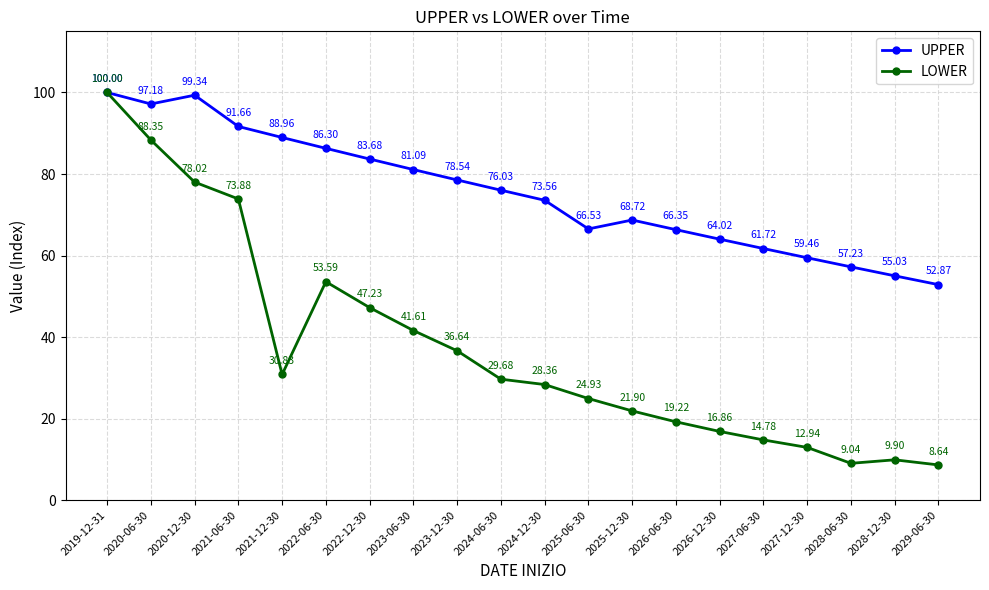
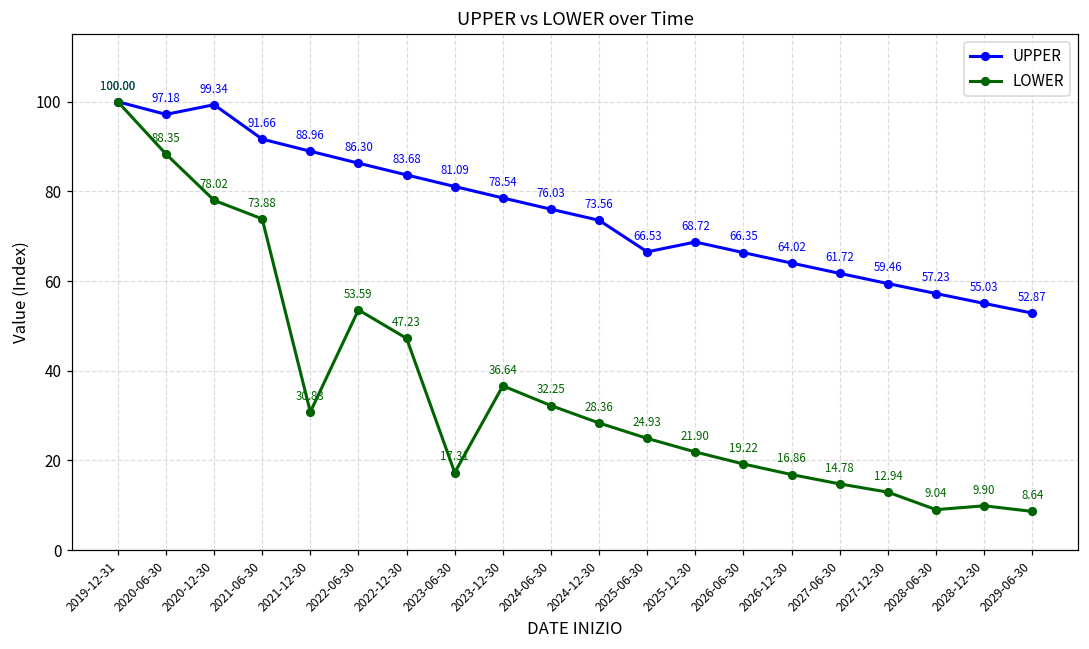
LOWER, 2023-06-30: 41.61 -> 17.31
LOWER, 2024-06-30: 29.68 -> 32.25
